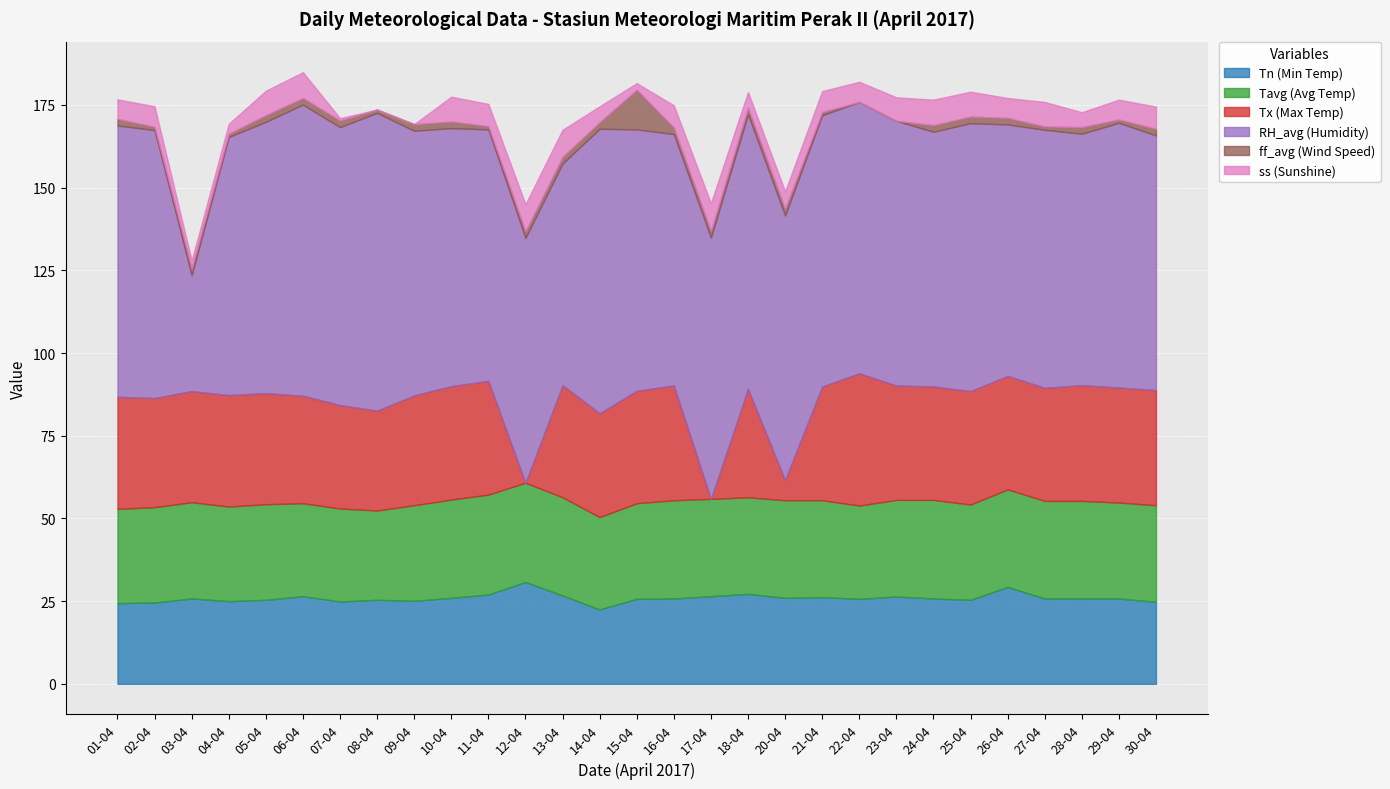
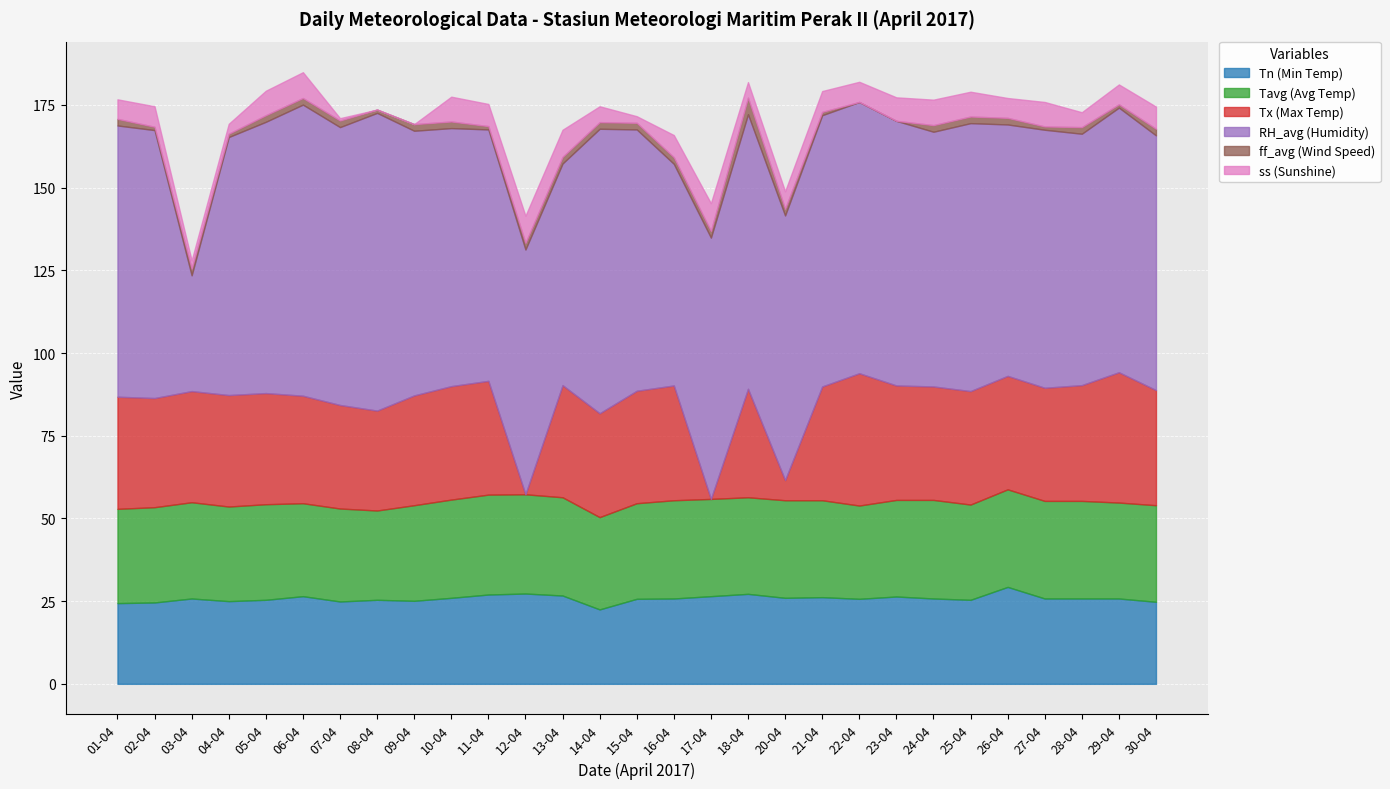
Tn (Min Temp), 12-04: 31 -> 27
ff_avg (Wind Speed), 15-04: 12 -> 2
RH_avg (Humidity), 16-04: 76 -> 67
ff_avg (Wind Speed), 18-04: 2 -> 5
Tx (Max Temp), 29-04: 35 -> 39
